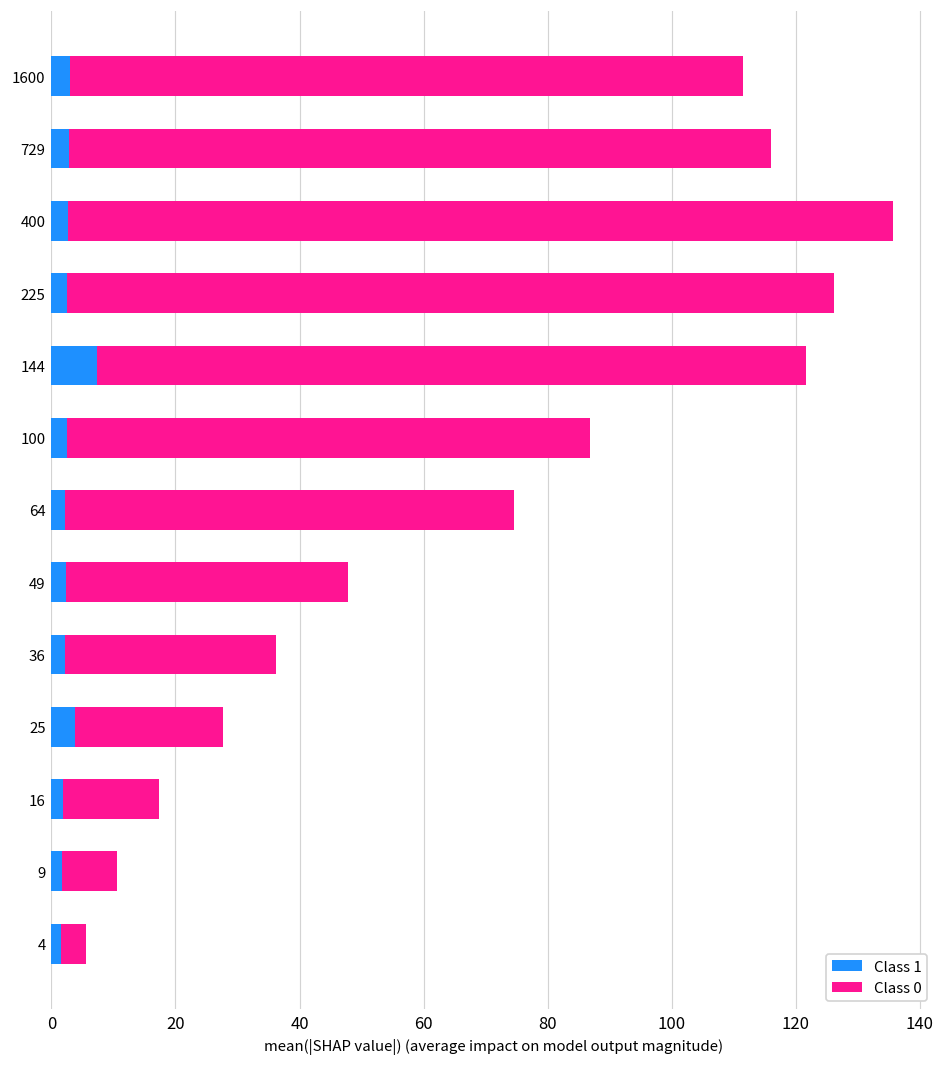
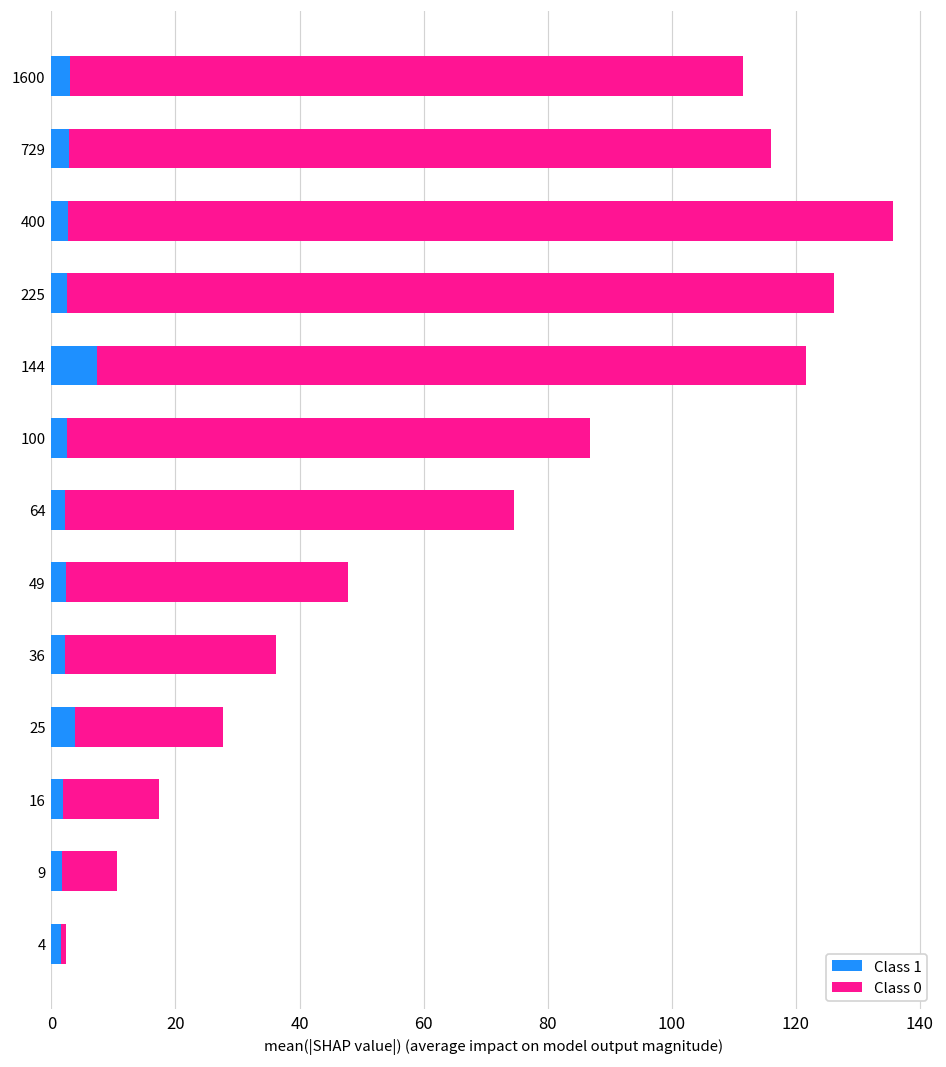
Class 0, 4: 4 -> 1
